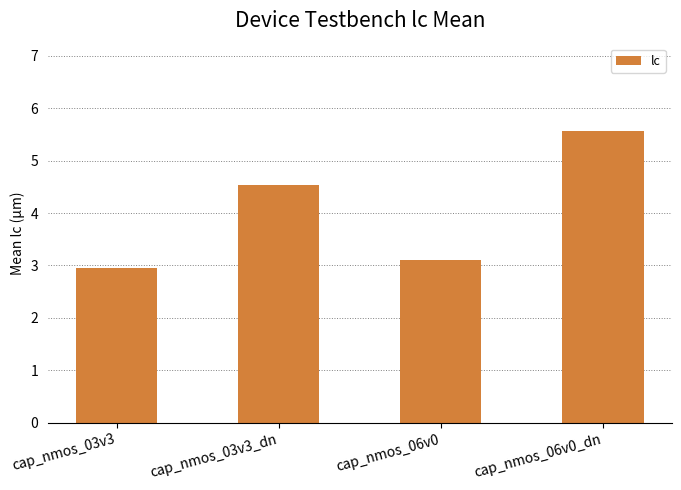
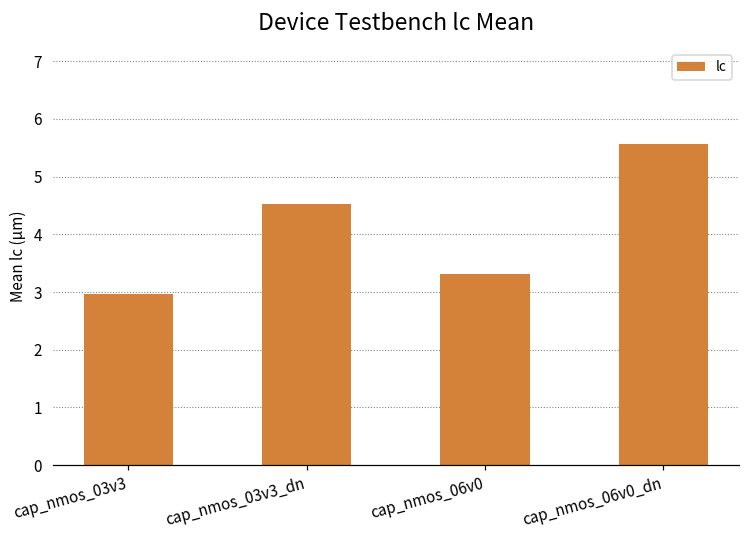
cap_nmos_06v0: 3.1 -> 3.3
